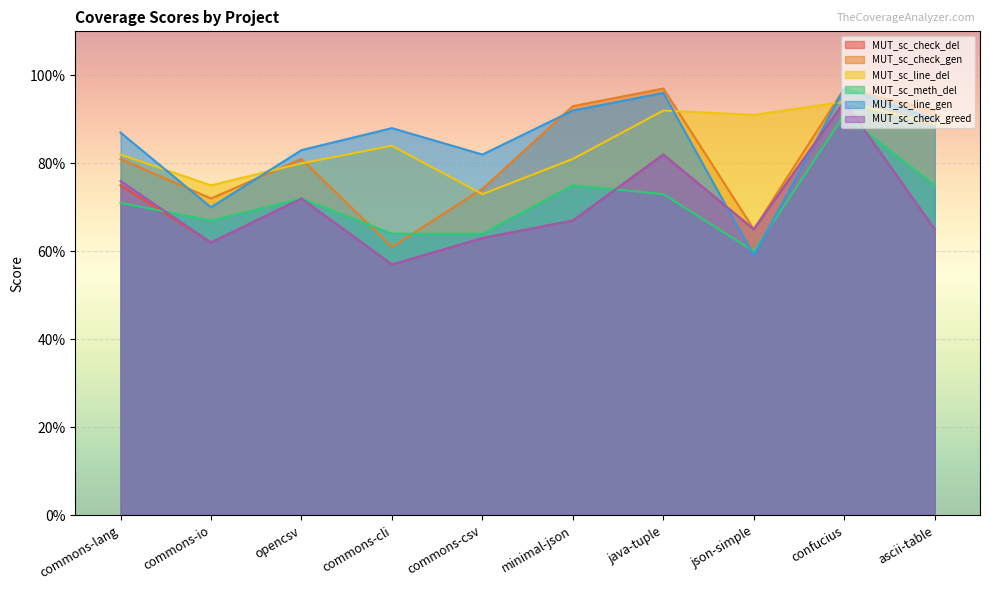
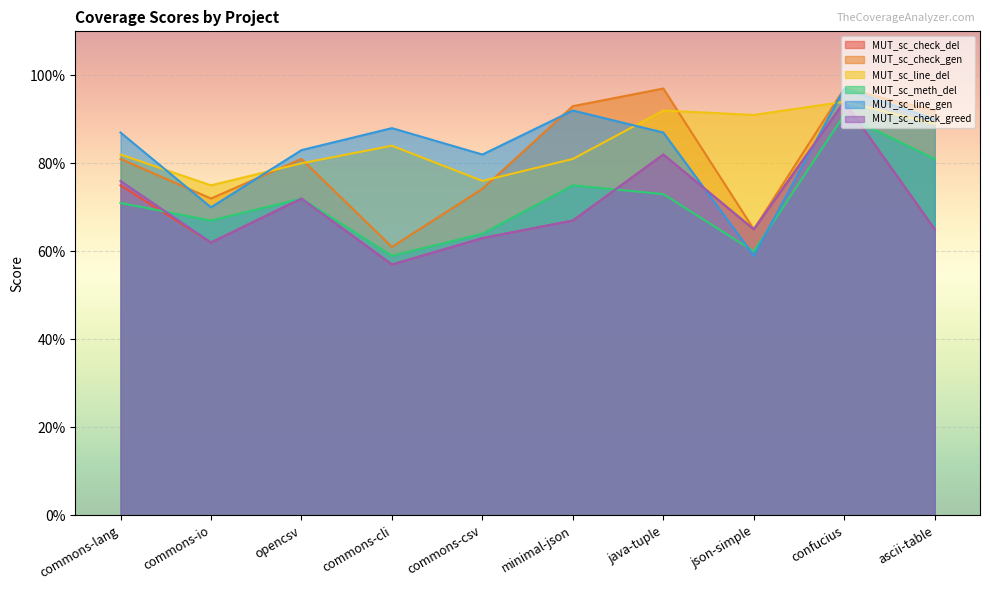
MUT_sc_meth_del, commons-cli: 64% -> 59%
MUT_sc_line_del, commons-csv: 73% -> 76%
MUT_sc_line_gen, java-tuple: 96% -> 87%
MUT_sc_meth_del, ascii-table: 75% -> 81%
